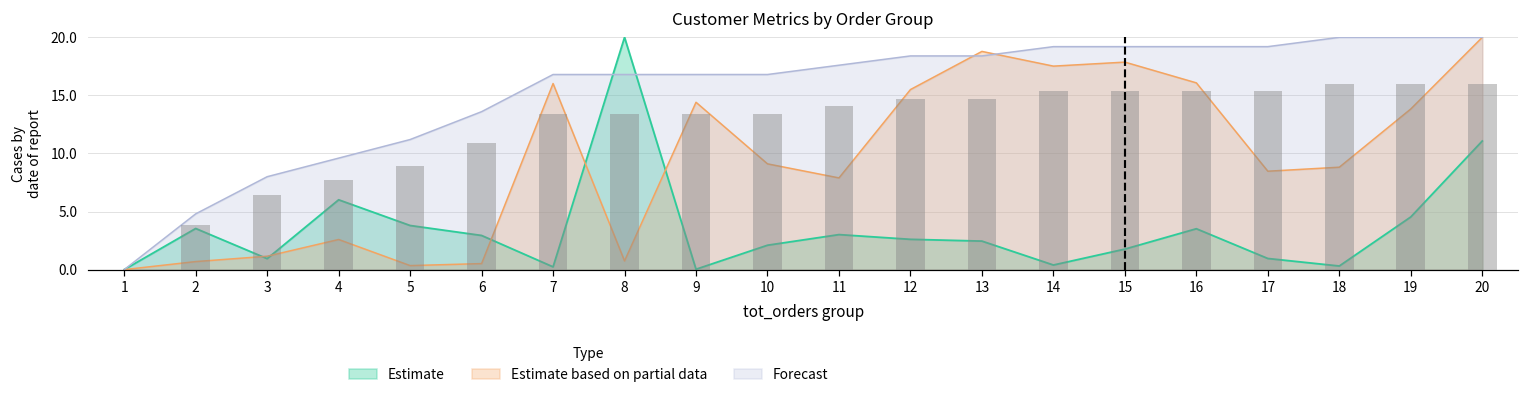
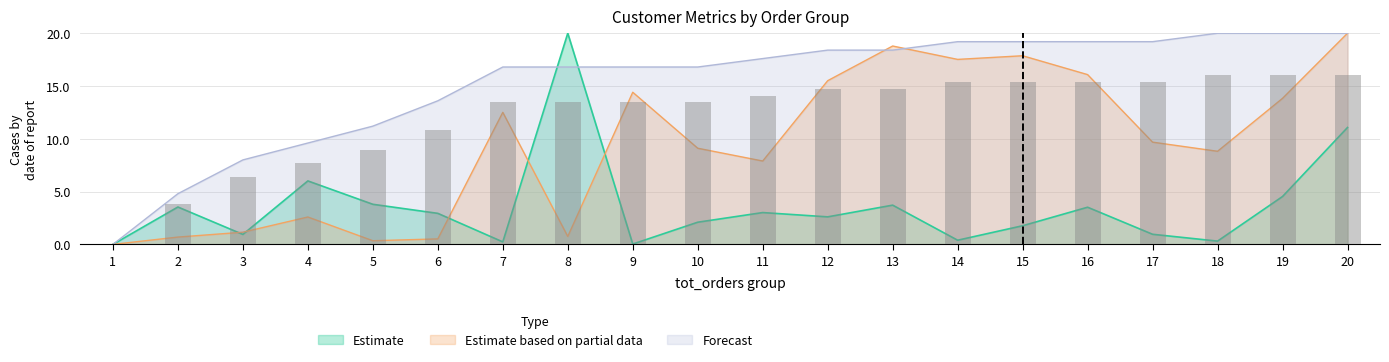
Estimate based on partial data, 7: 16.0 -> 12.5
Estimate, 13: 2.5 -> 3.7
Estimate based on partial data, 17: 8.5 -> 9.7
